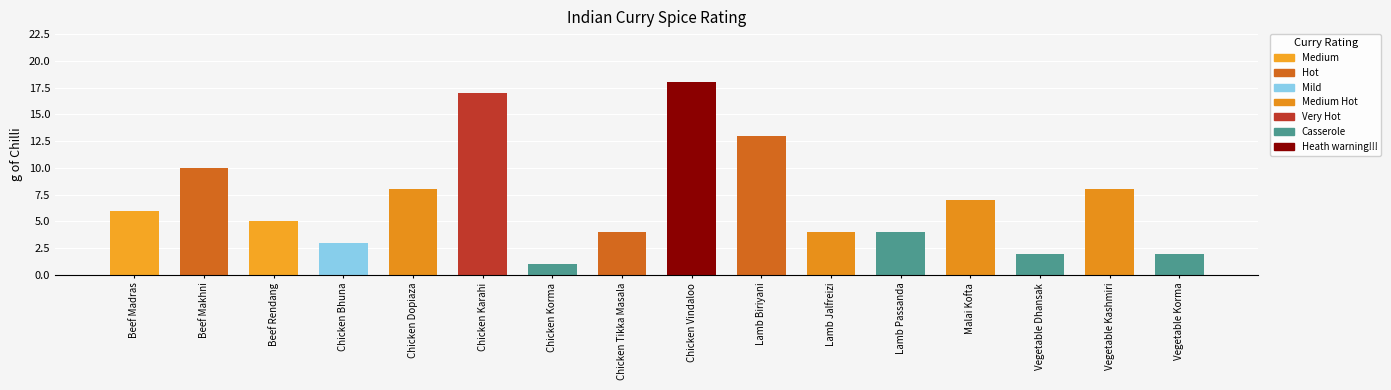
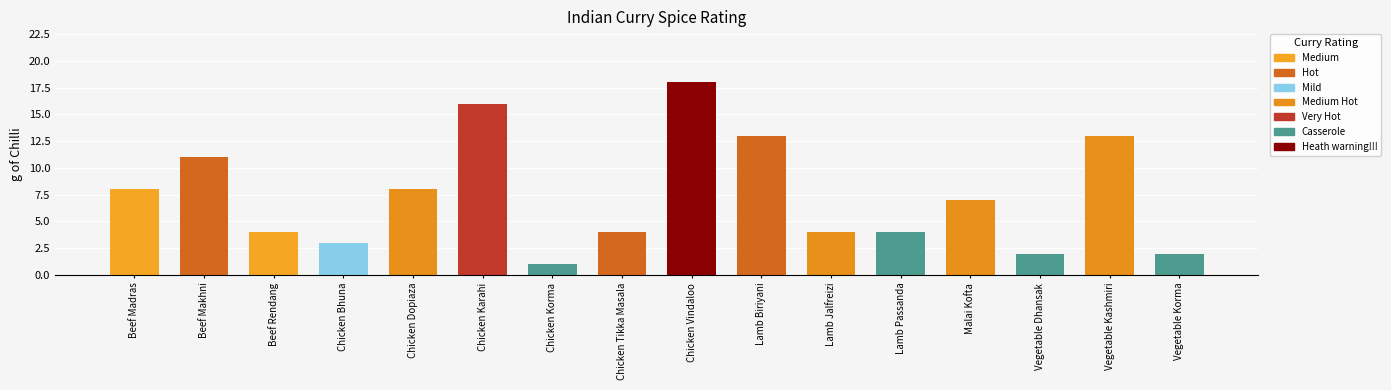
Beef Madras: 6 -> 8
Beef Makhni: 10 -> 11
Beef Rendang: 5 -> 4
Chicken Karahi: 17 -> 16
Vegetable Kashmiri: 8 -> 13
